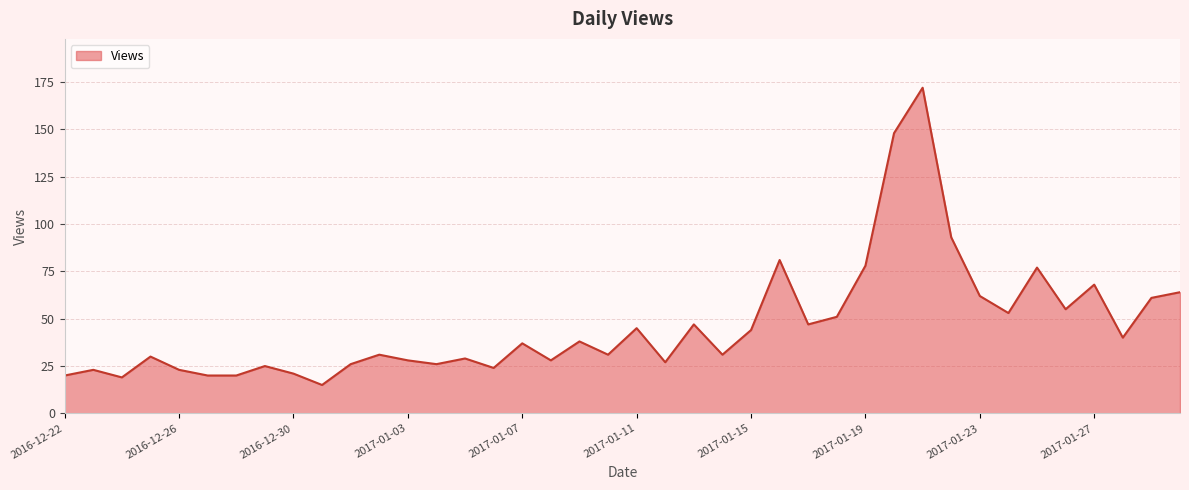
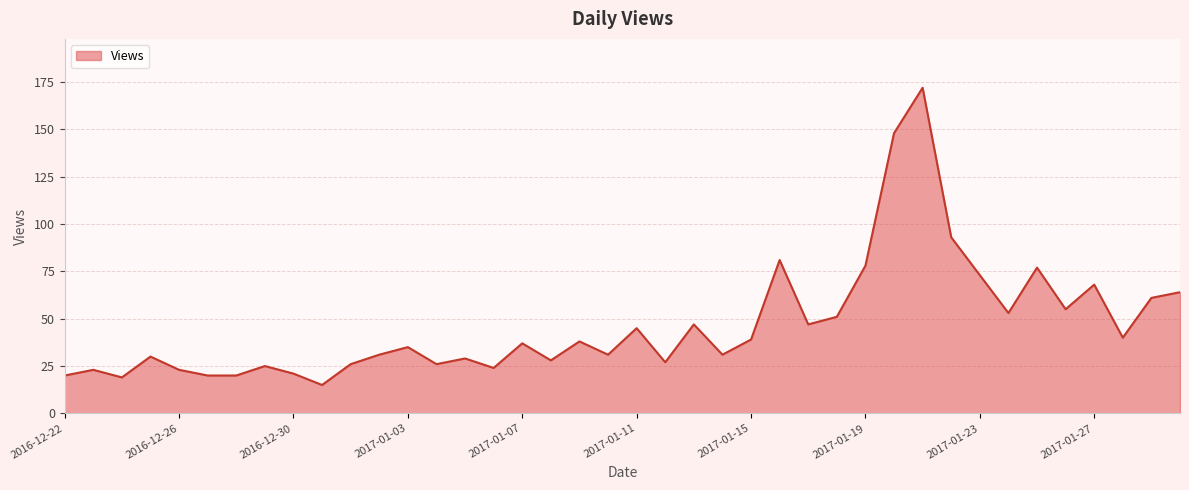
2017-01-03: 28 -> 35
2017-01-15: 44 -> 39
2017-01-23: 62 -> 73
